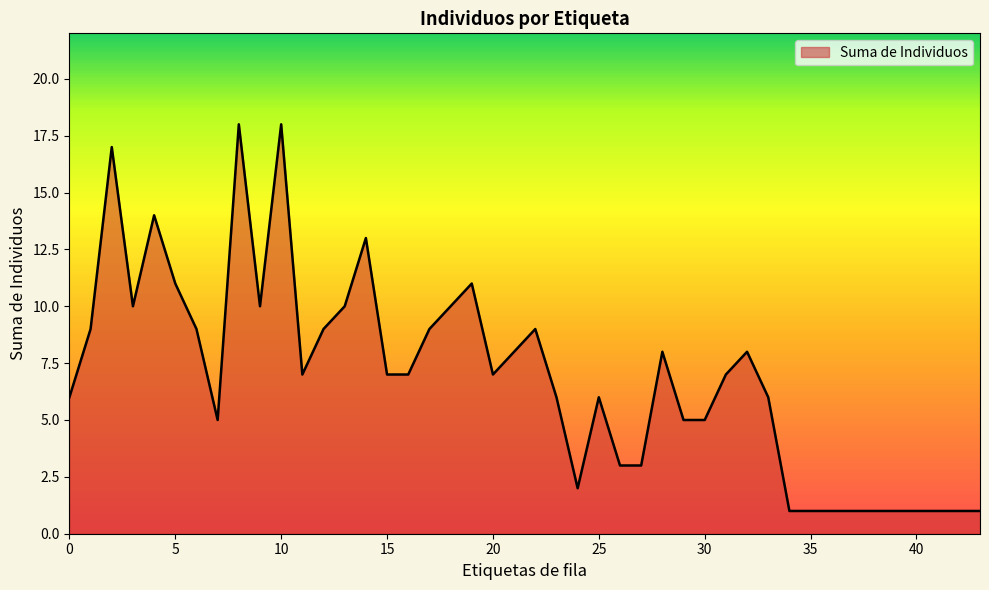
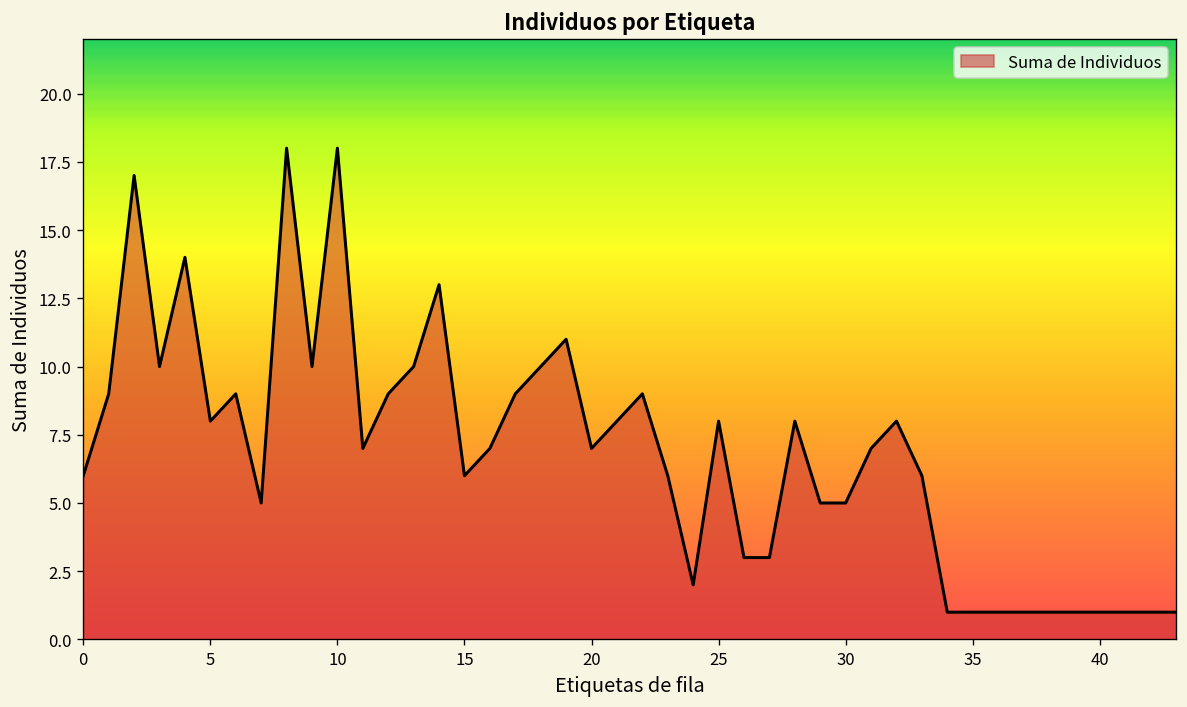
5: 11 -> 8
15: 7 -> 6
25: 6 -> 8
